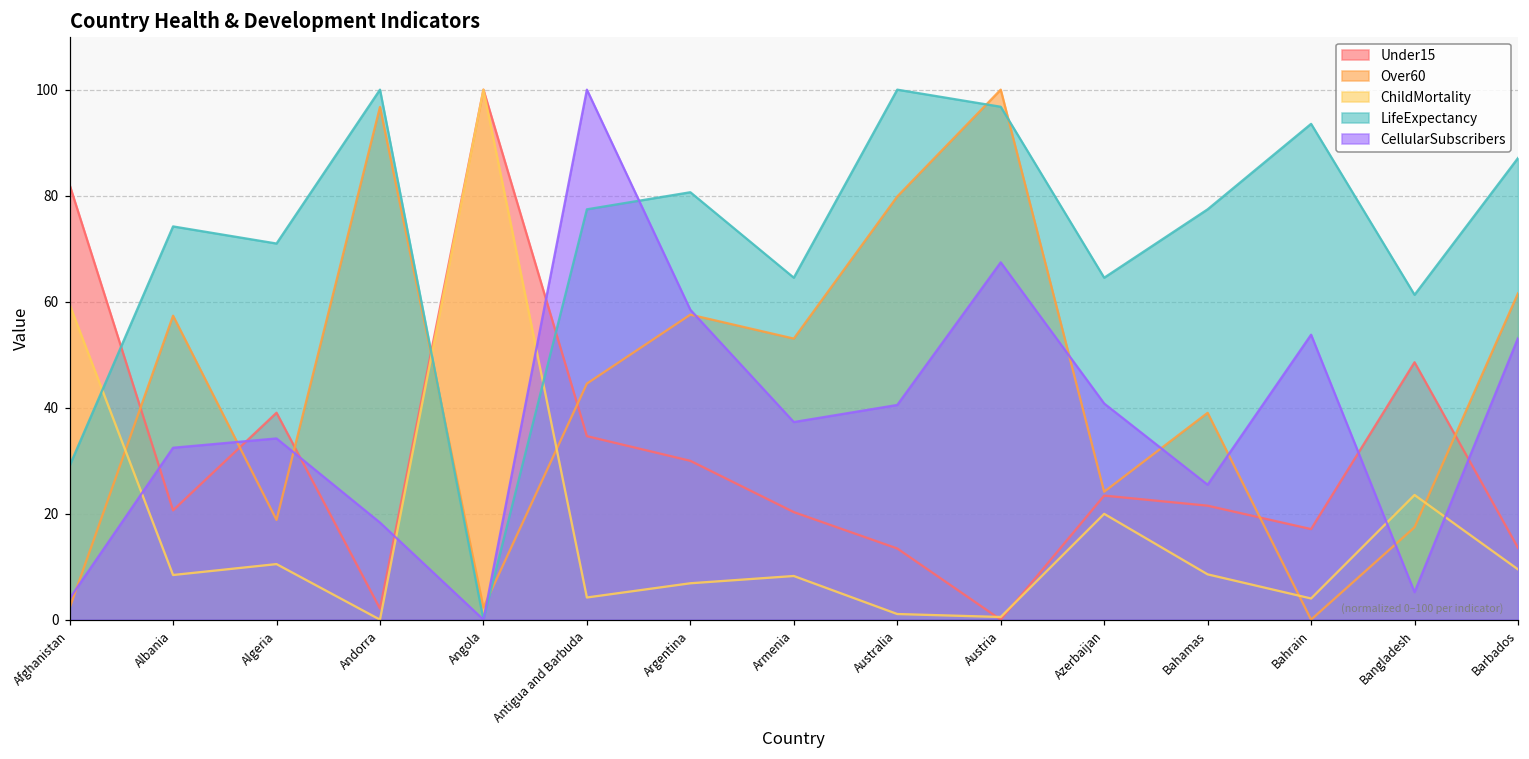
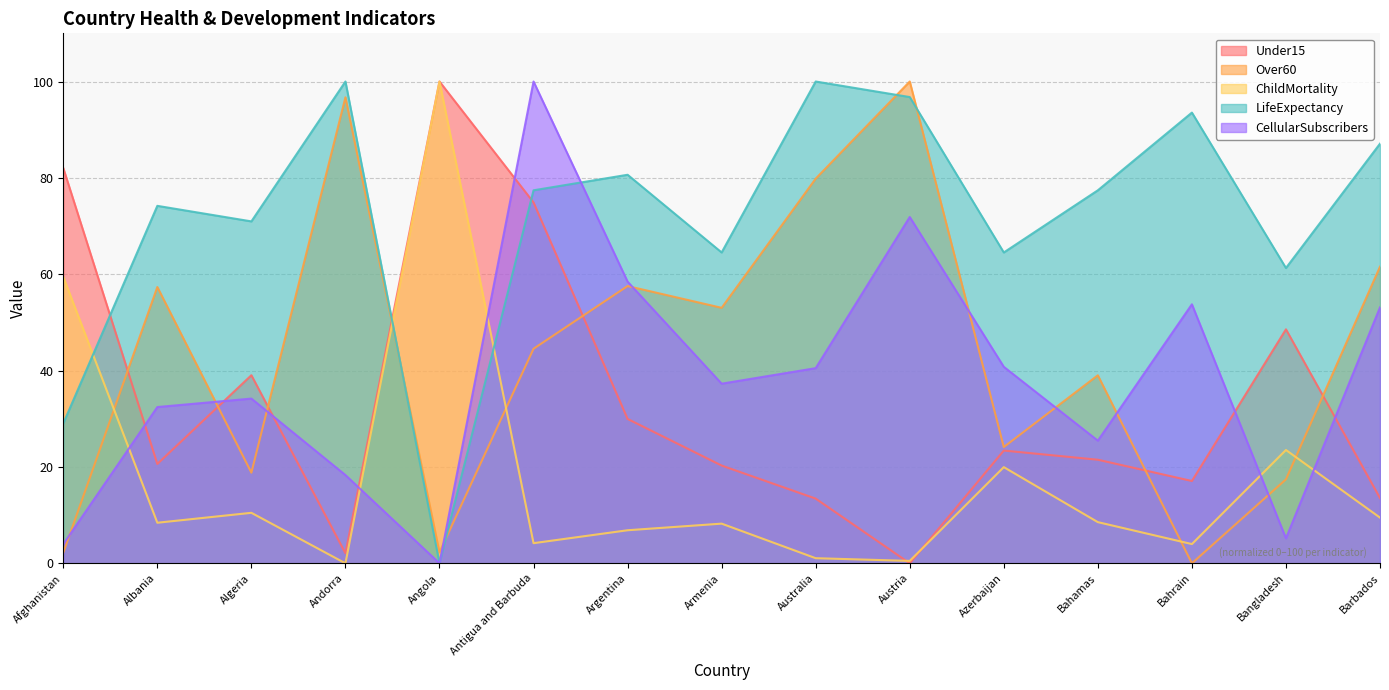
Under15, Antigua and Barbuda: 35 -> 75
CellularSubscribers, Austria: 67 -> 72
